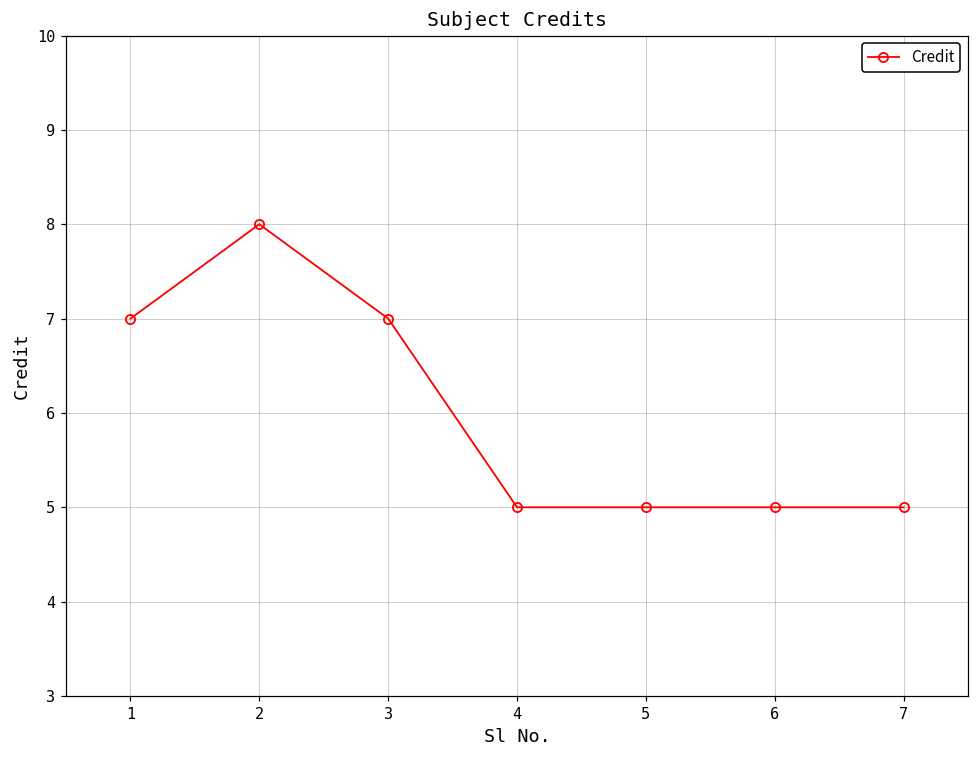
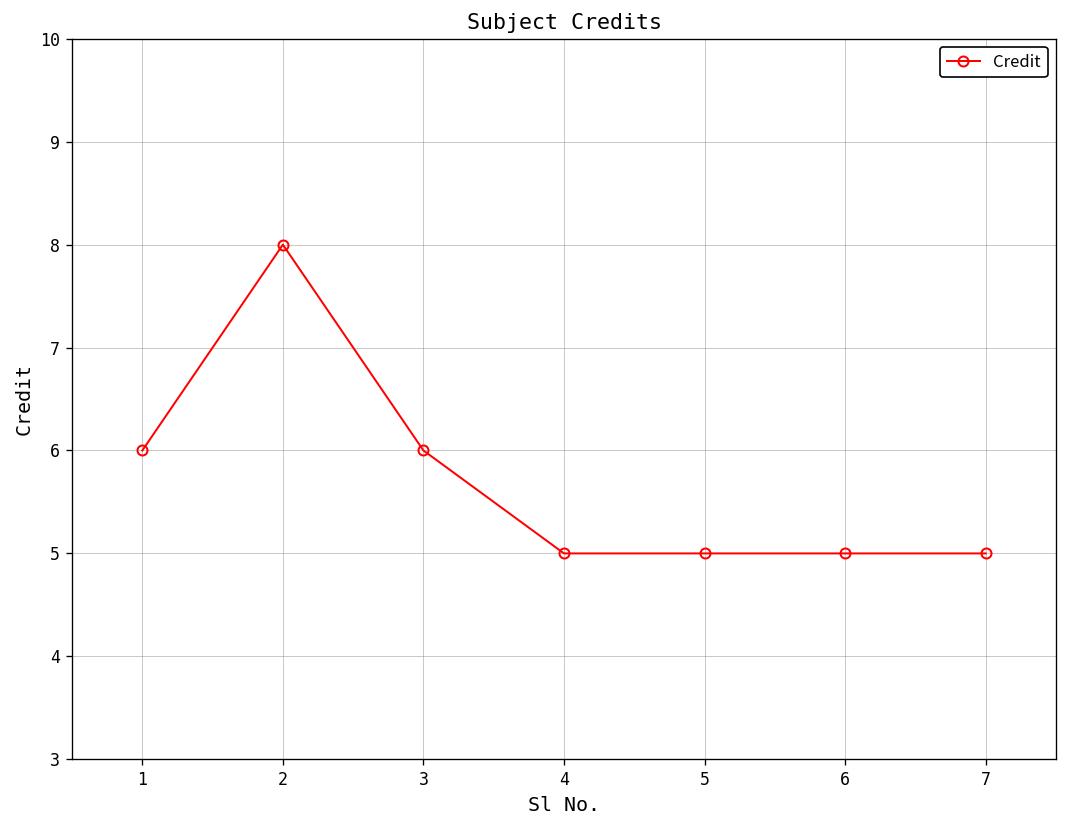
1: 7 -> 6
3: 7 -> 6
